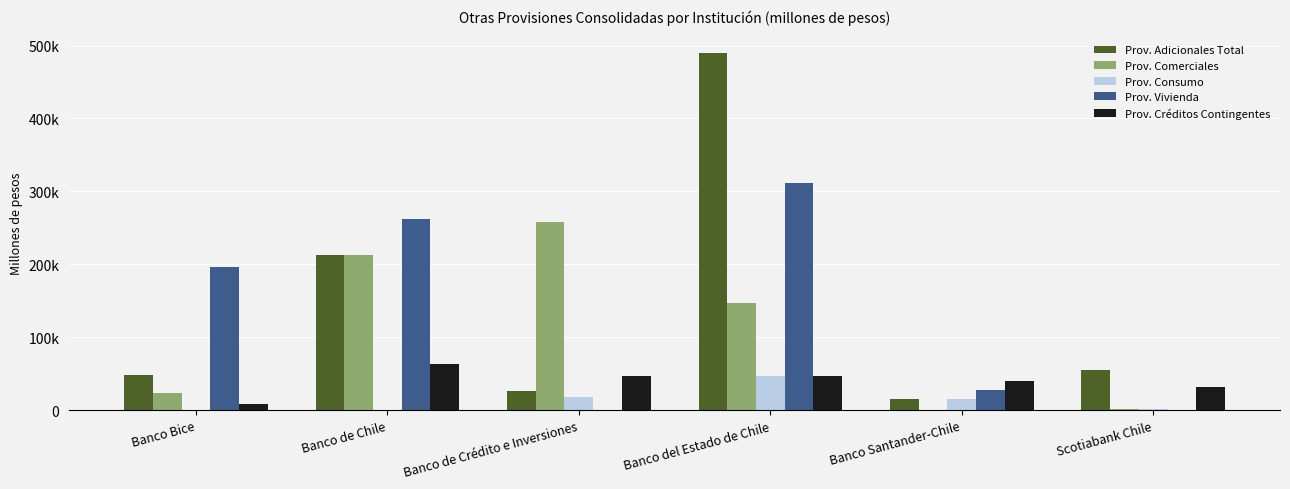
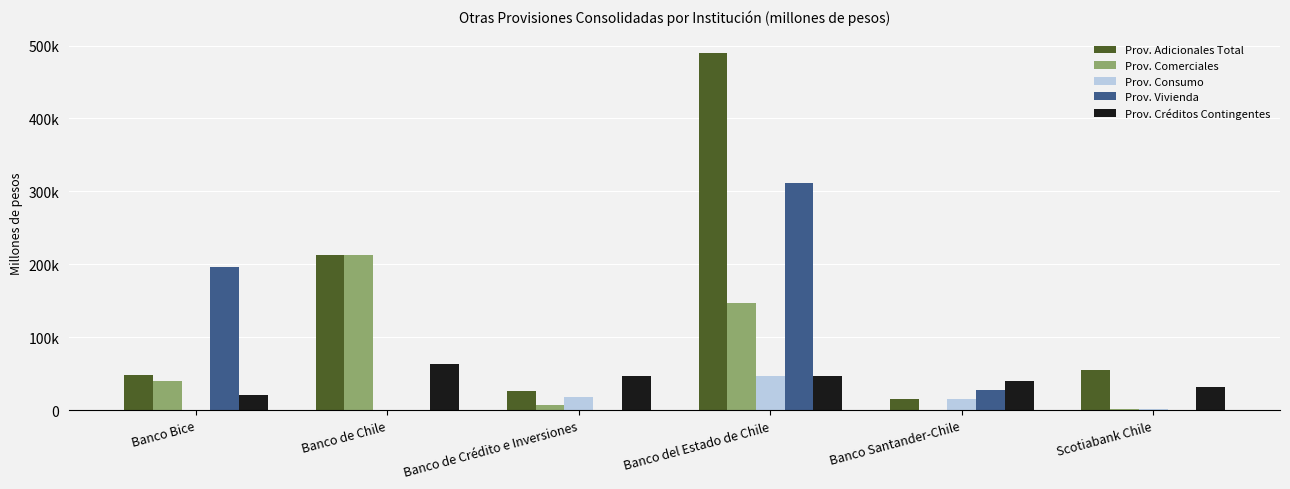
Prov. Comerciales, Banco Bice: 20000 -> 40000
Prov. Créditos Contingentes, Banco Bice: 10000 -> 20000
Prov. Vivienda, Banco de Chile: 260000 -> 0
Prov. Comerciales, Banco de Crédito e Inversiones: 260000 -> 10000
